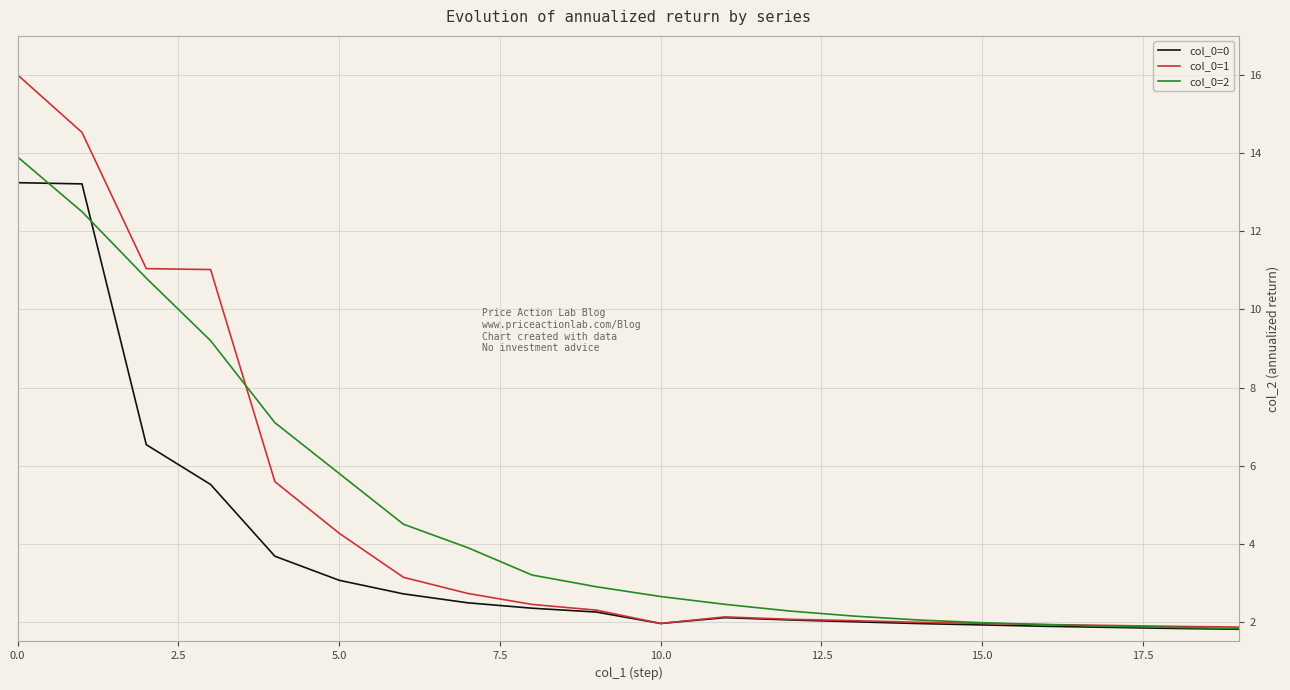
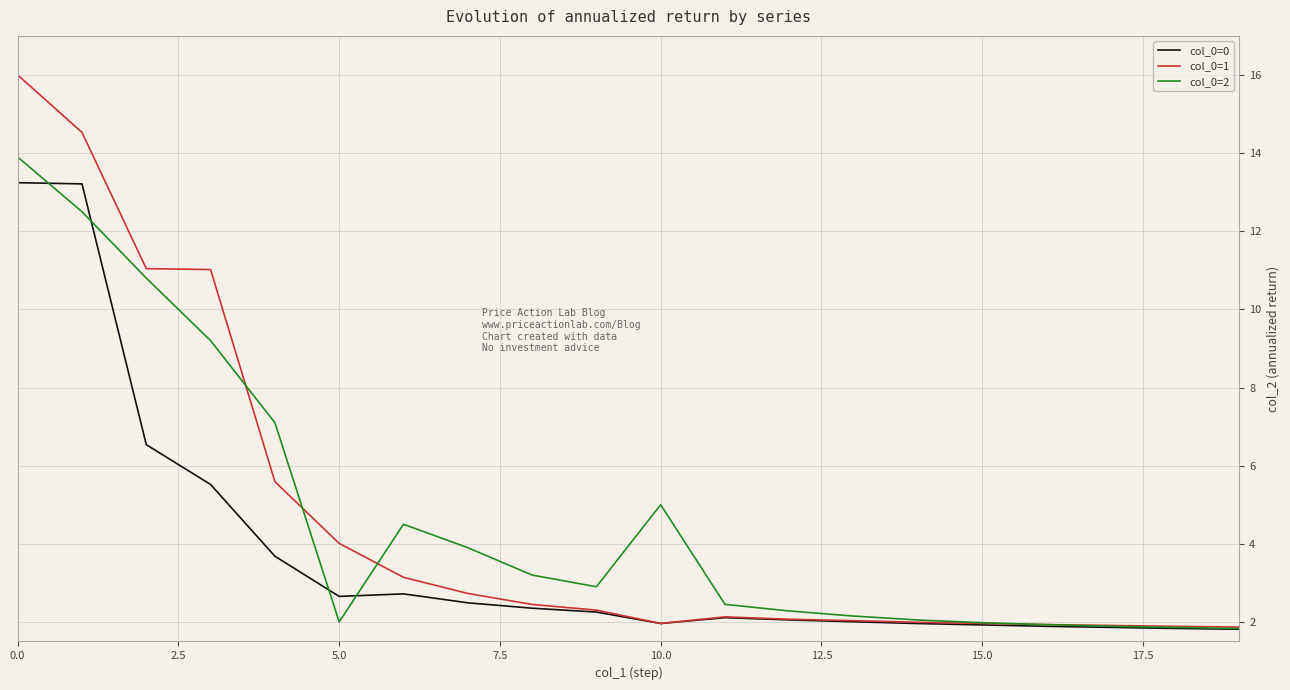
col_0=0, 5.0: 3.1 -> 2.7
col_0=1, 5.0: 4.3 -> 4.0
col_0=2, 5.0: 5.8 -> 2.0
col_0=2, 10.0: 2.7 -> 5.0
